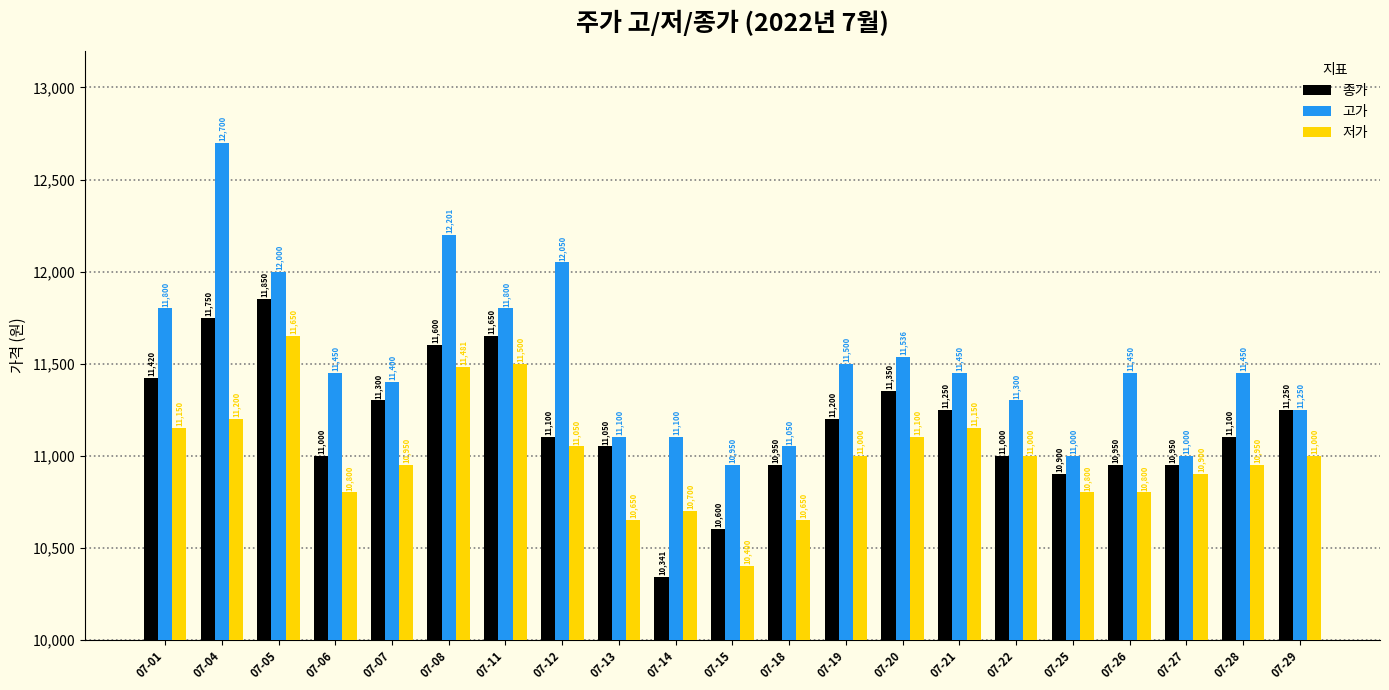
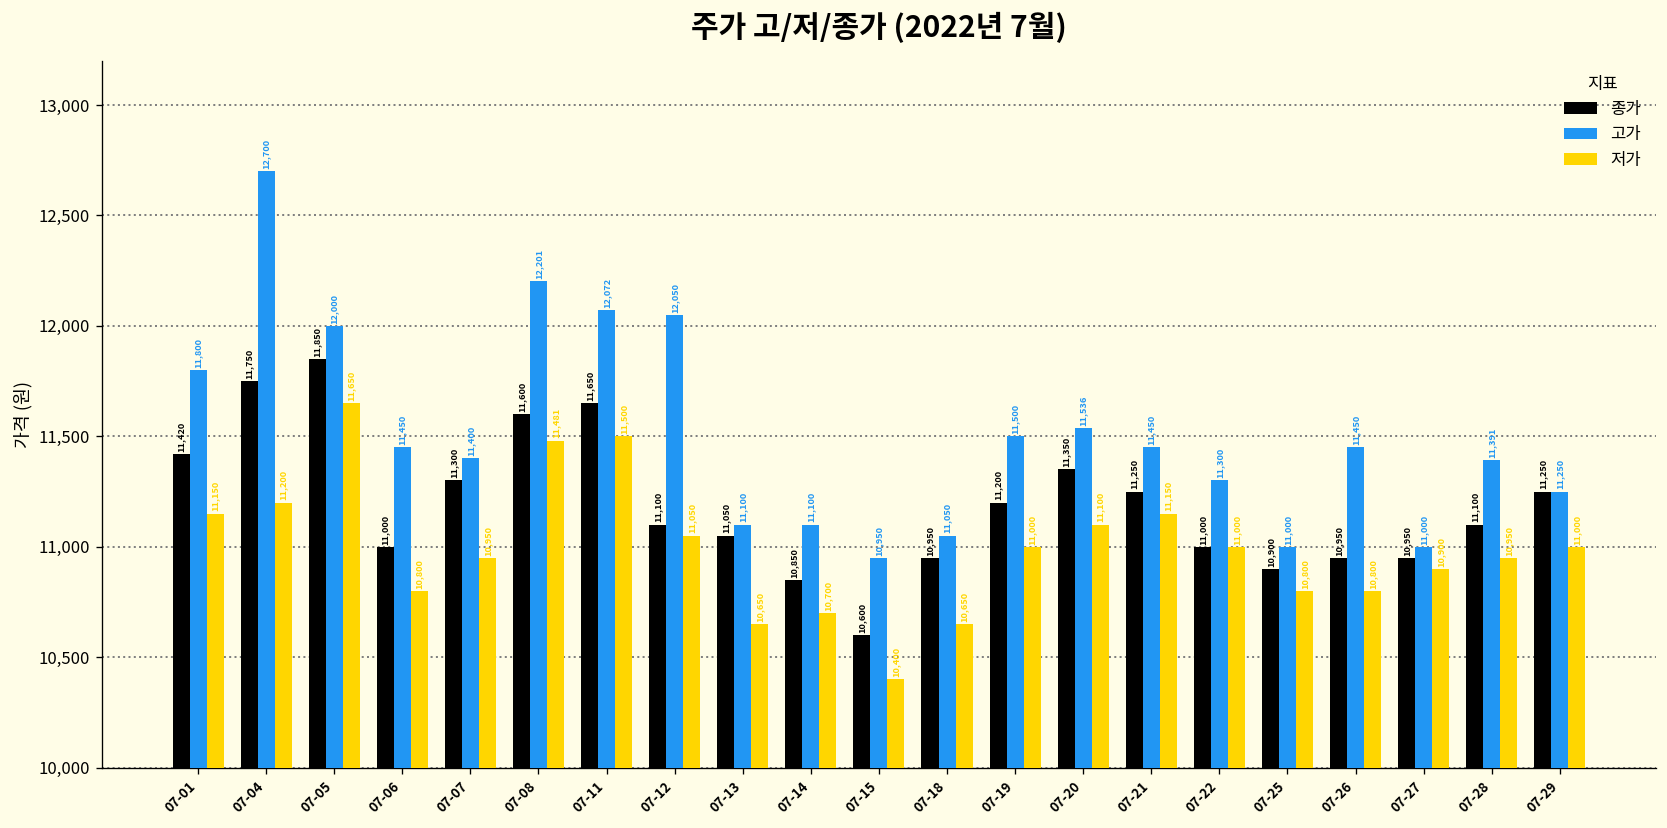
고가, 07-11: 11,800 -> 12,072
종가, 07-14: 10,341 -> 10,850
고가, 07-28: 11,450 -> 11,391
